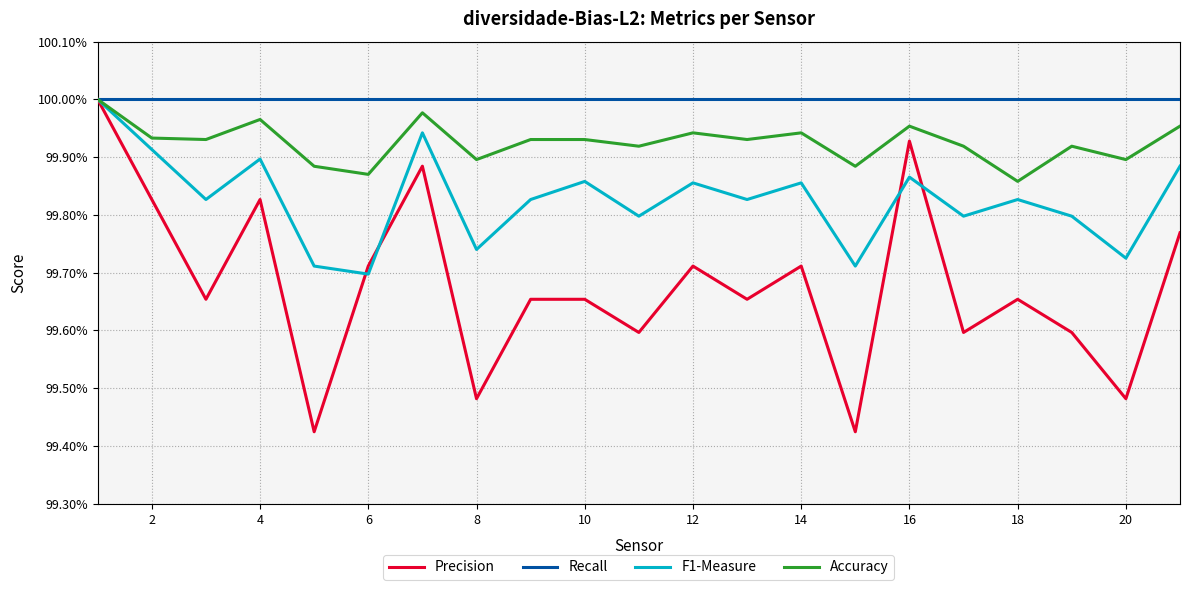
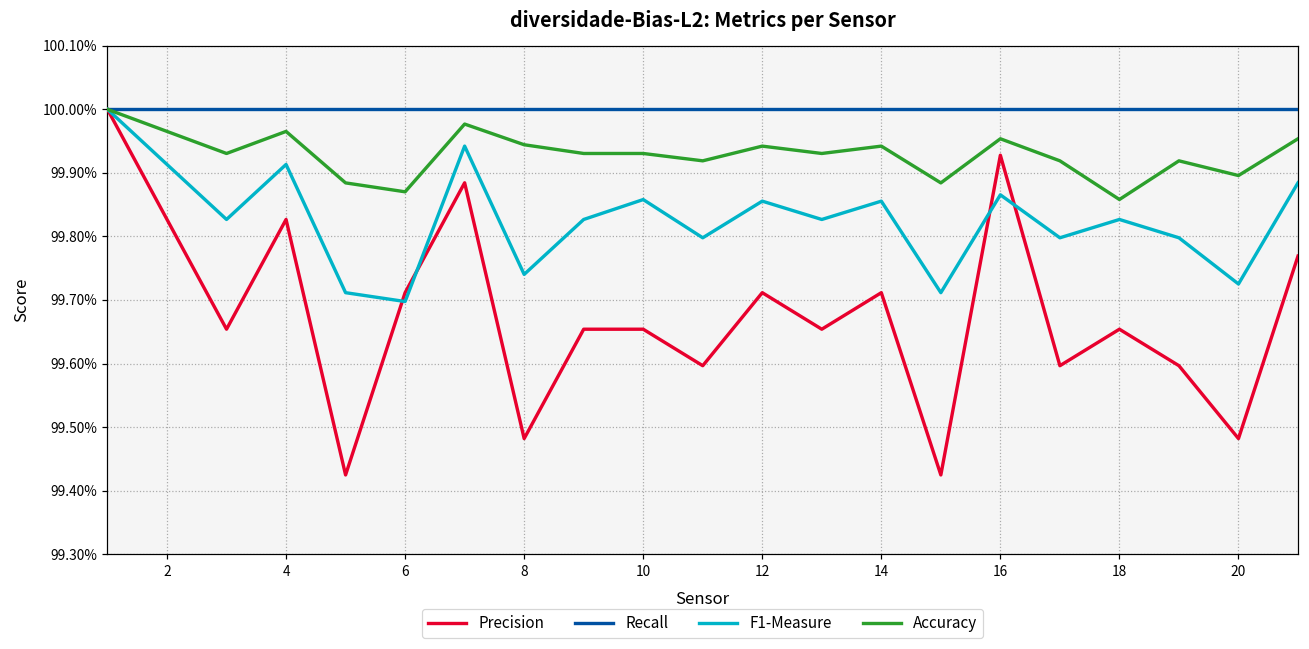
Accuracy, 2: 99.93% -> 99.97%
F1-Measure, 4: 99.90% -> 99.91%
Accuracy, 8: 99.90% -> 99.94%
